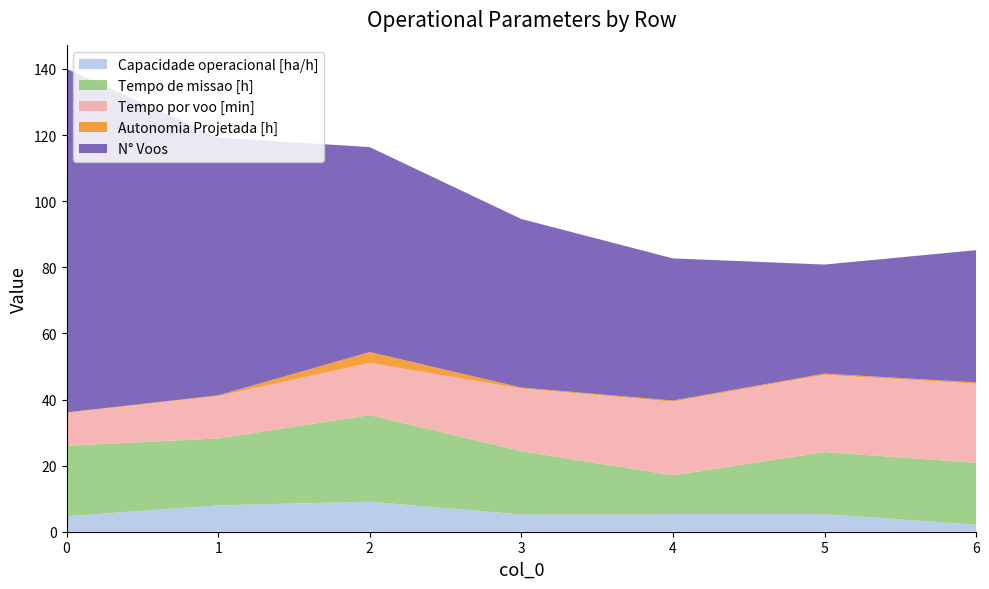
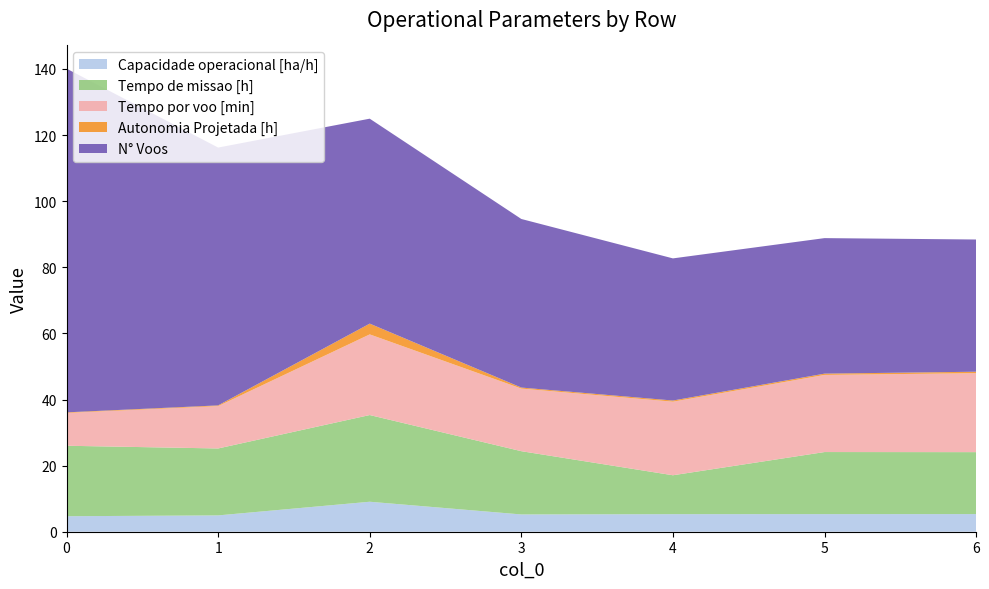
Capacidade operacional [ha/h], 1: 8 -> 5
Tempo por voo [min], 2: 16 -> 24
N° Voos, 5: 33 -> 41
Capacidade operacional [ha/h], 6: 2 -> 5
